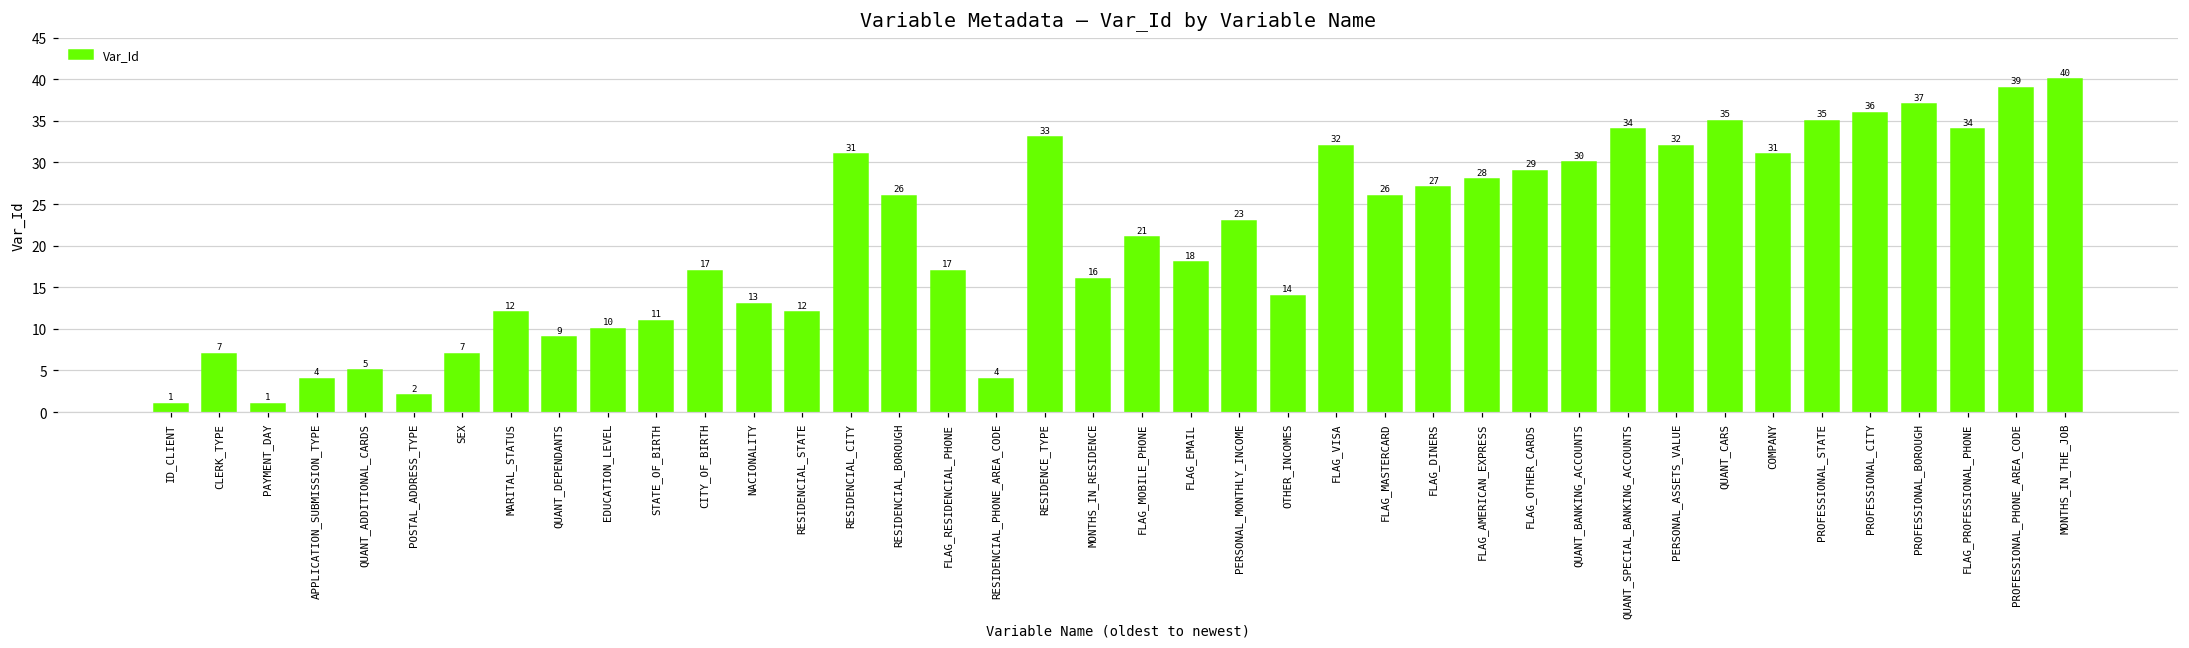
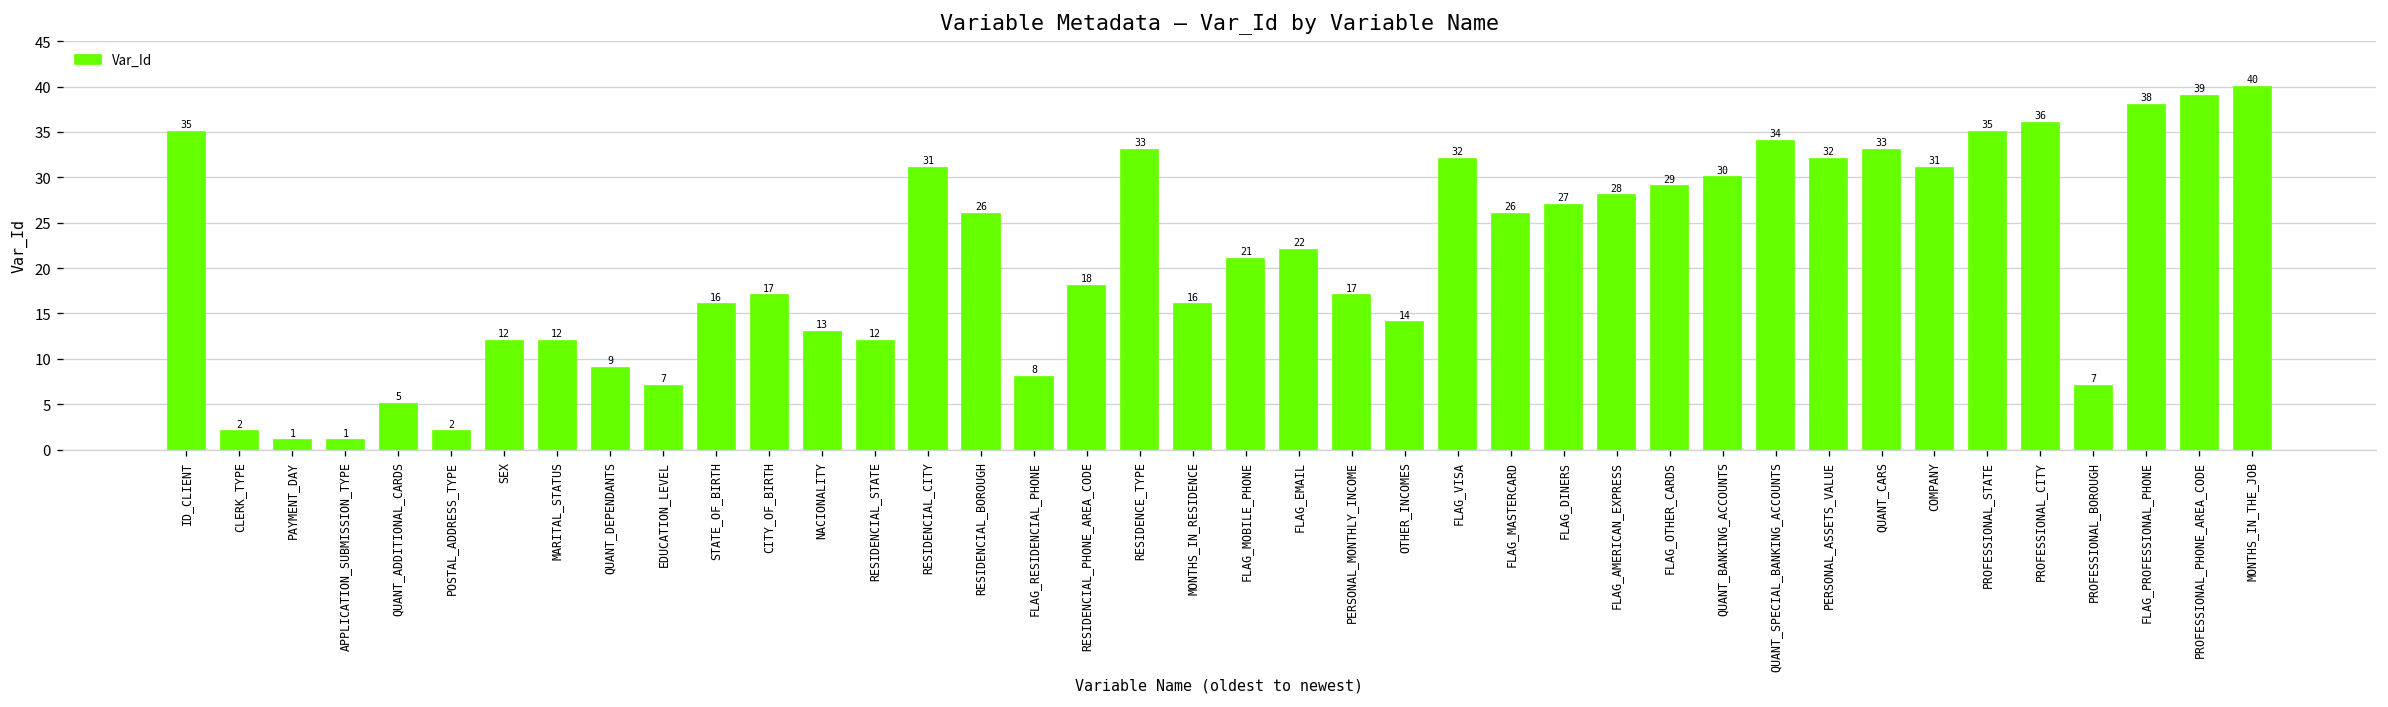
ID_CLIENT: 1 -> 35
CLERK_TYPE: 7 -> 2
APPLICATION_SUBMISSION_TYPE: 4 -> 1
SEX: 7 -> 12
EDUCATION_LEVEL: 10 -> 7
STATE_OF_BIRTH: 11 -> 16
FLAG_RESIDENCIAL_PHONE: 17 -> 8
RESIDENCIAL_PHONE_AREA_CODE: 4 -> 18
FLAG_EMAIL: 18 -> 22
PERSONAL_MONTHLY_INCOME: 23 -> 17
QUANT_CARS: 35 -> 33
PROFESSIONAL_BOROUGH: 37 -> 7
FLAG_PROFESSIONAL_PHONE: 34 -> 38
